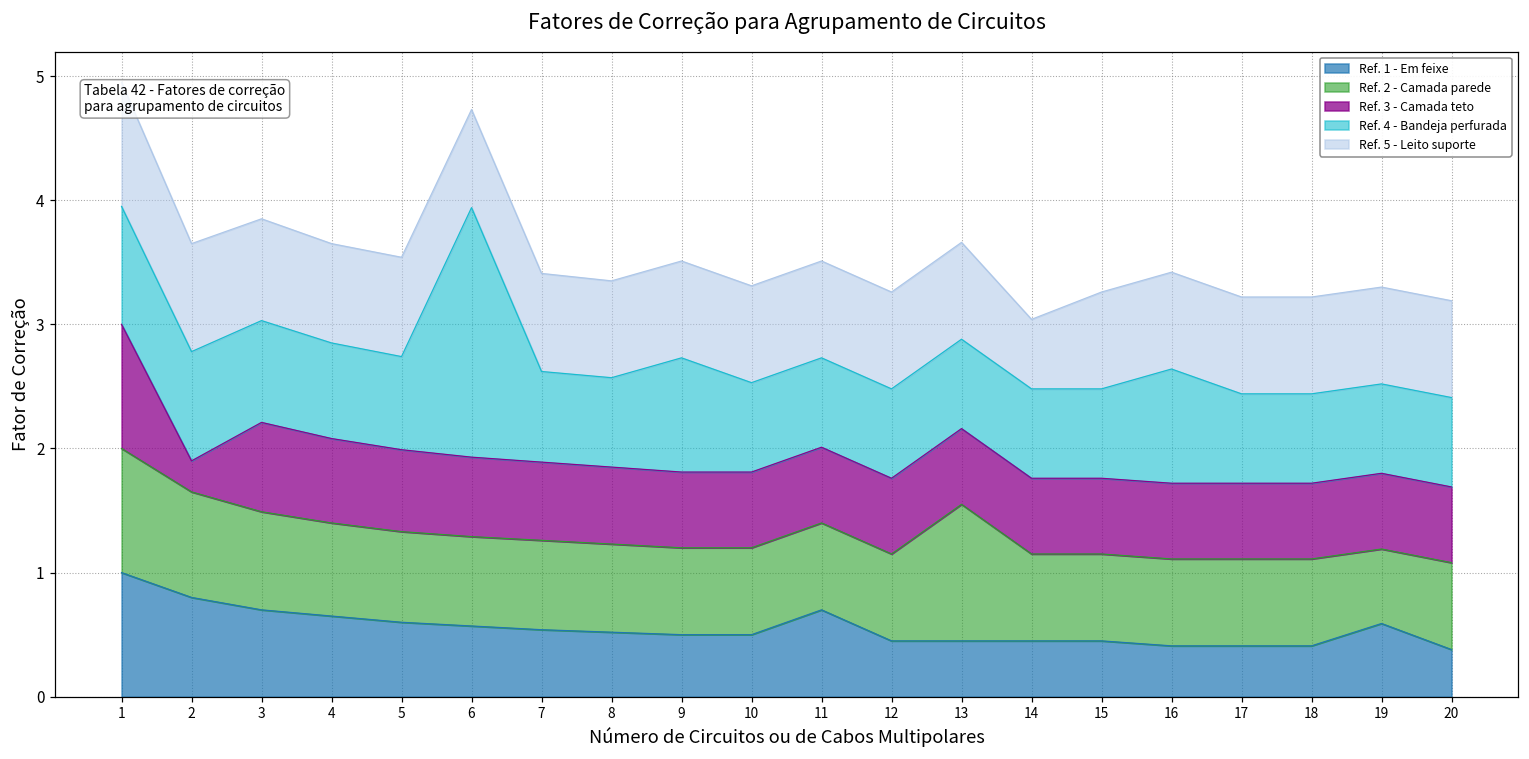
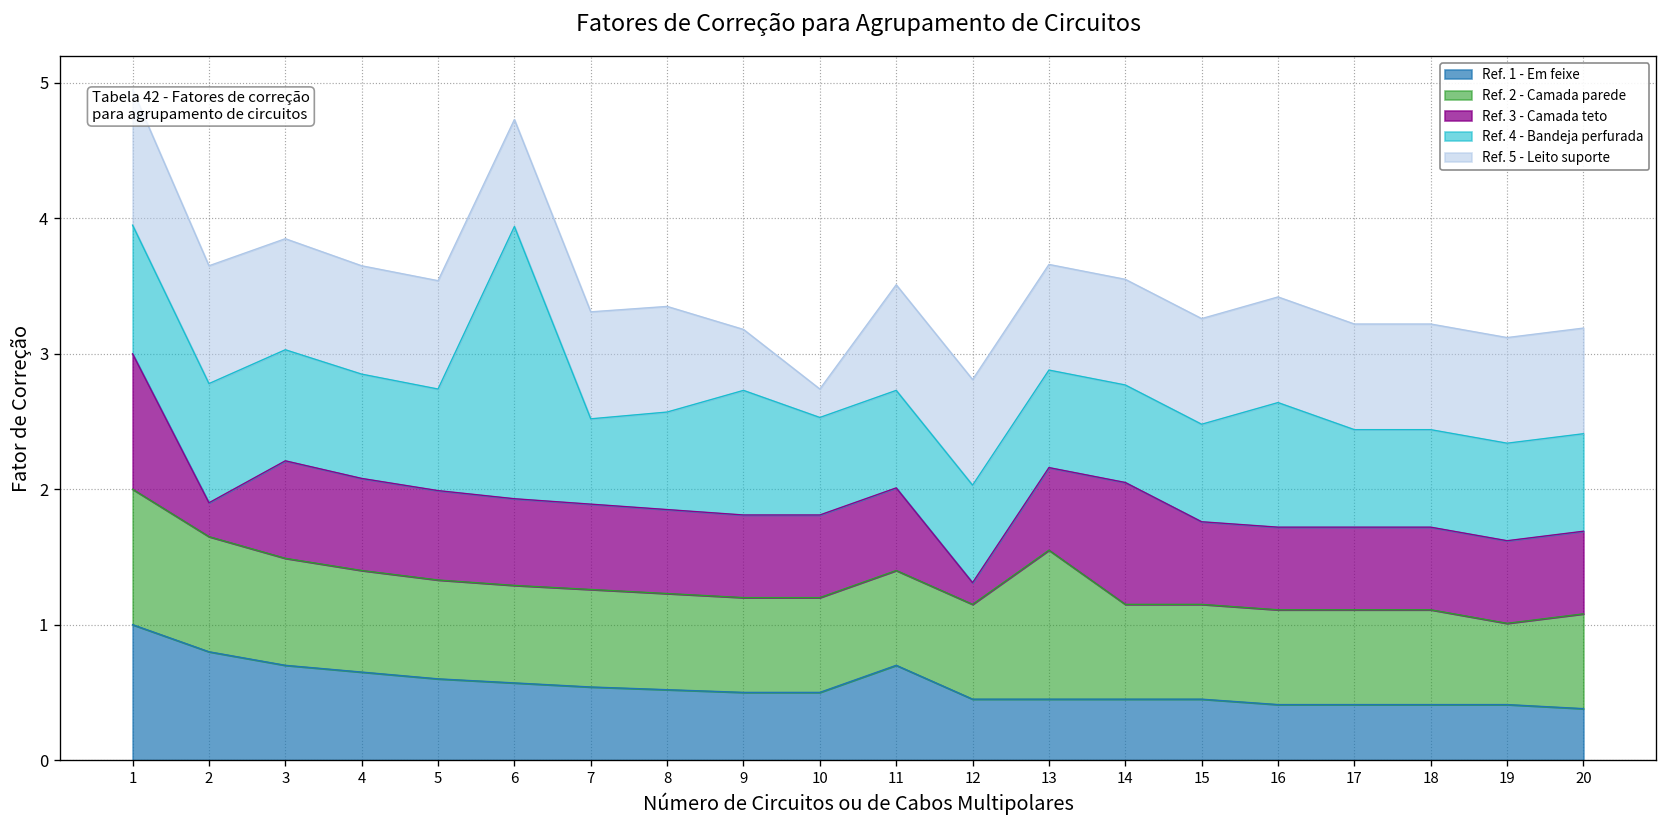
Ref. 4 - Bandeja perfurada, 7: 0.73 -> 0.63
Ref. 5 - Leito suporte, 9: 0.78 -> 0.45
Ref. 5 - Leito suporte, 10: 0.78 -> 0.21
Ref. 3 - Camada teto, 12: 0.61 -> 0.16
Ref. 3 - Camada teto, 14: 0.61 -> 0.90
Ref. 5 - Leito suporte, 14: 0.56 -> 0.78
Ref. 1 - Em feixe, 19: 0.59 -> 0.41
